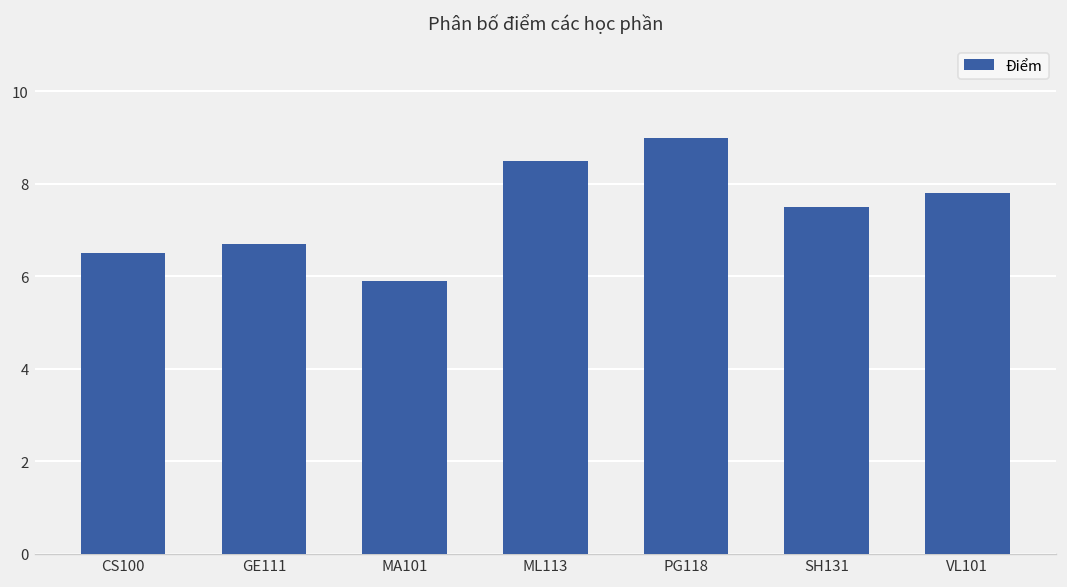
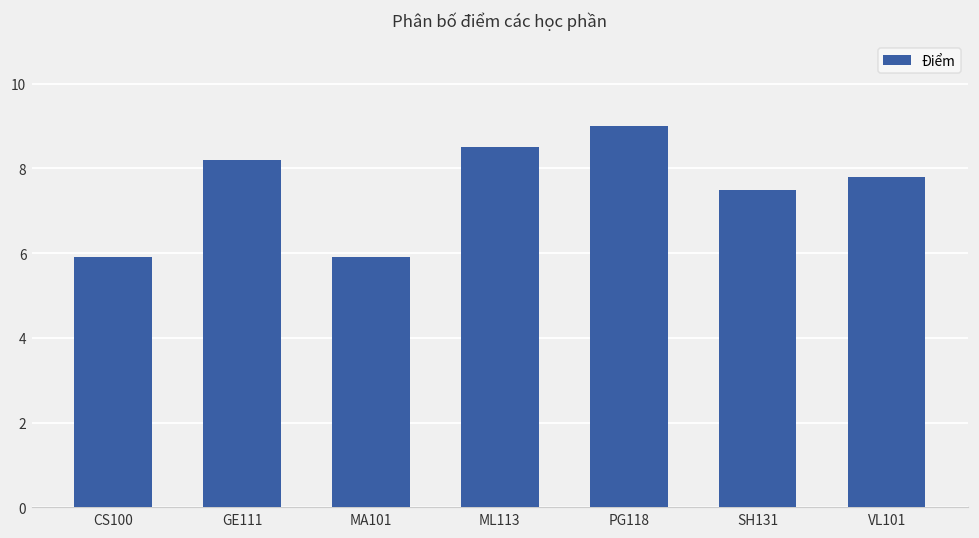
CS100: 6.5 -> 5.9
GE111: 6.7 -> 8.2
